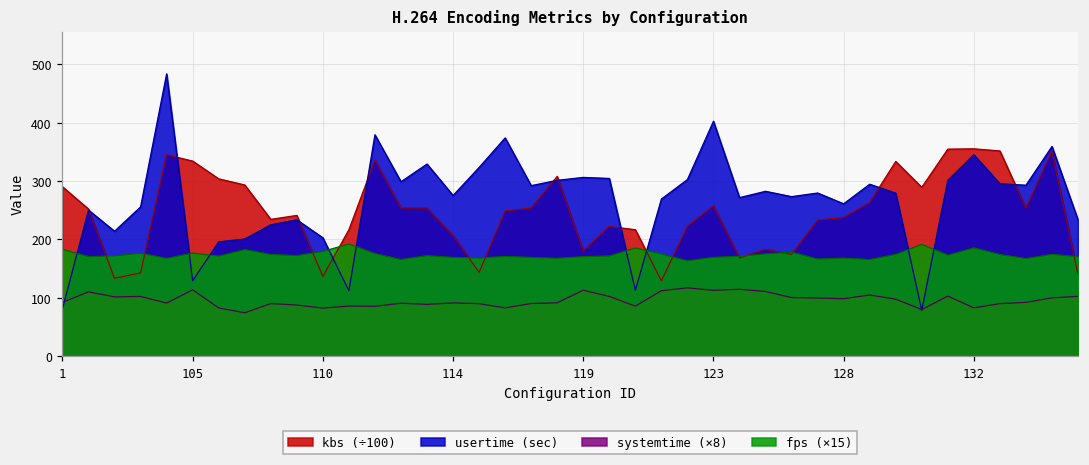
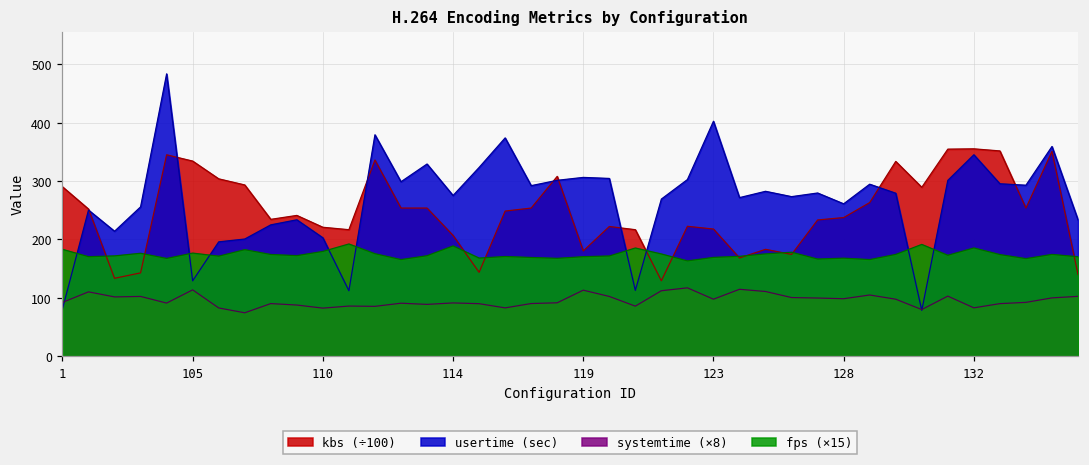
kbs (÷100), 110: 140 -> 220
fps (×15), 114: 170 -> 190
kbs (÷100), 123: 260 -> 220
systemtime (×8), 123: 110 -> 100
